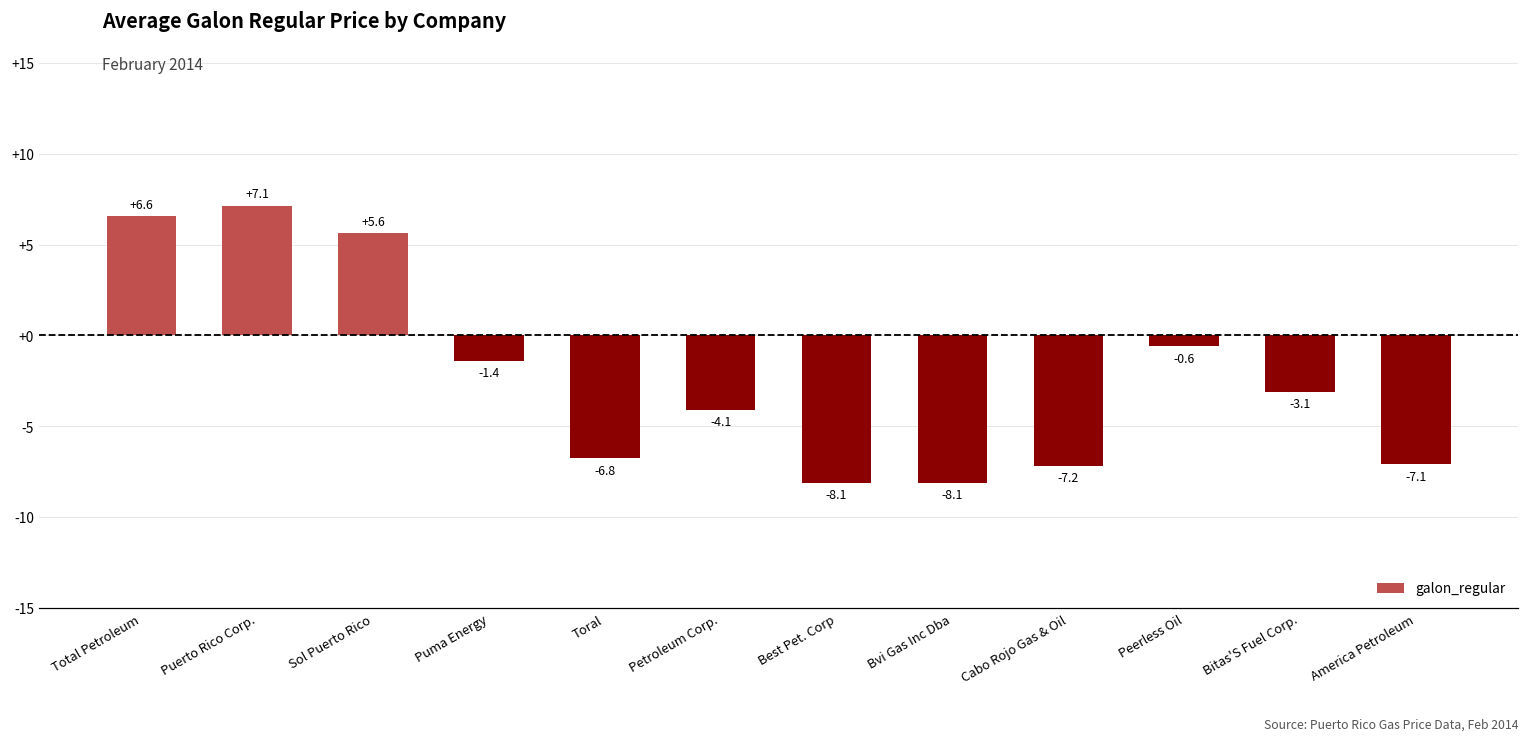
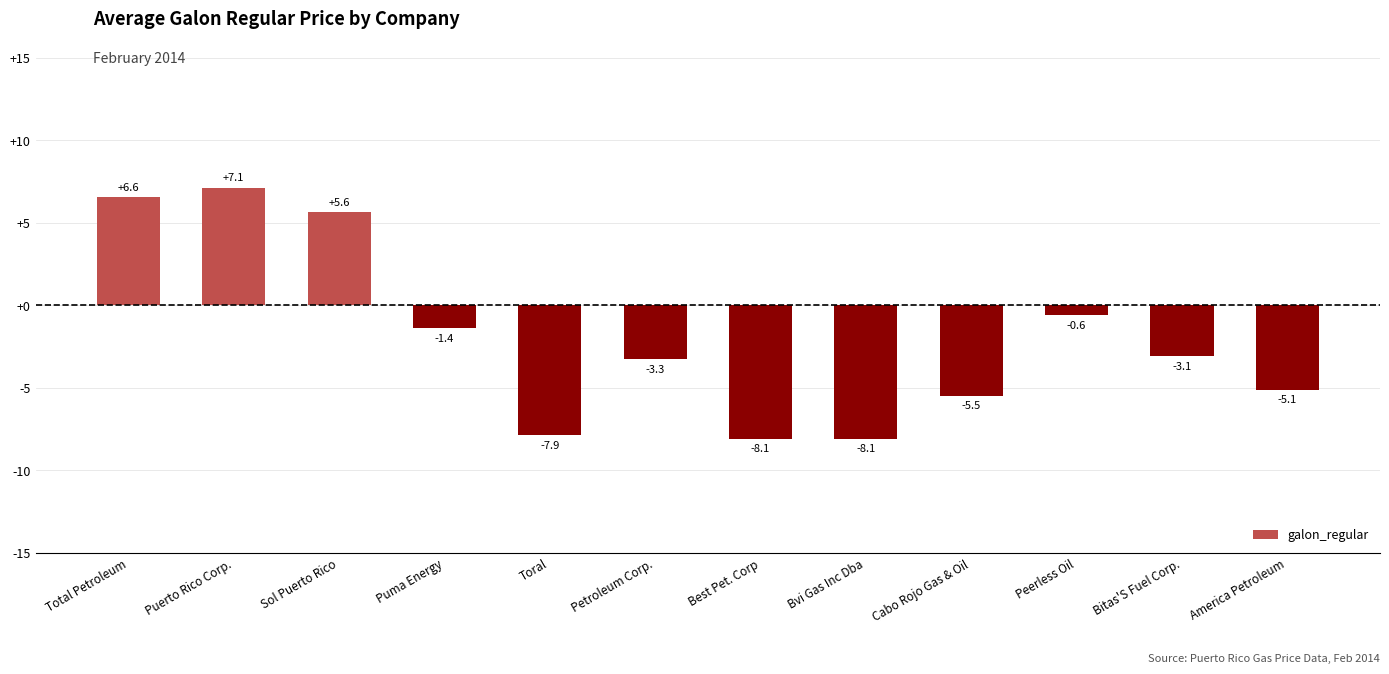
Toral: -6.8 -> -7.9
Petroleum Corp.: -4.1 -> -3.3
Cabo Rojo Gas & Oil: -7.2 -> -5.5
America Petroleum: -7.1 -> -5.1
